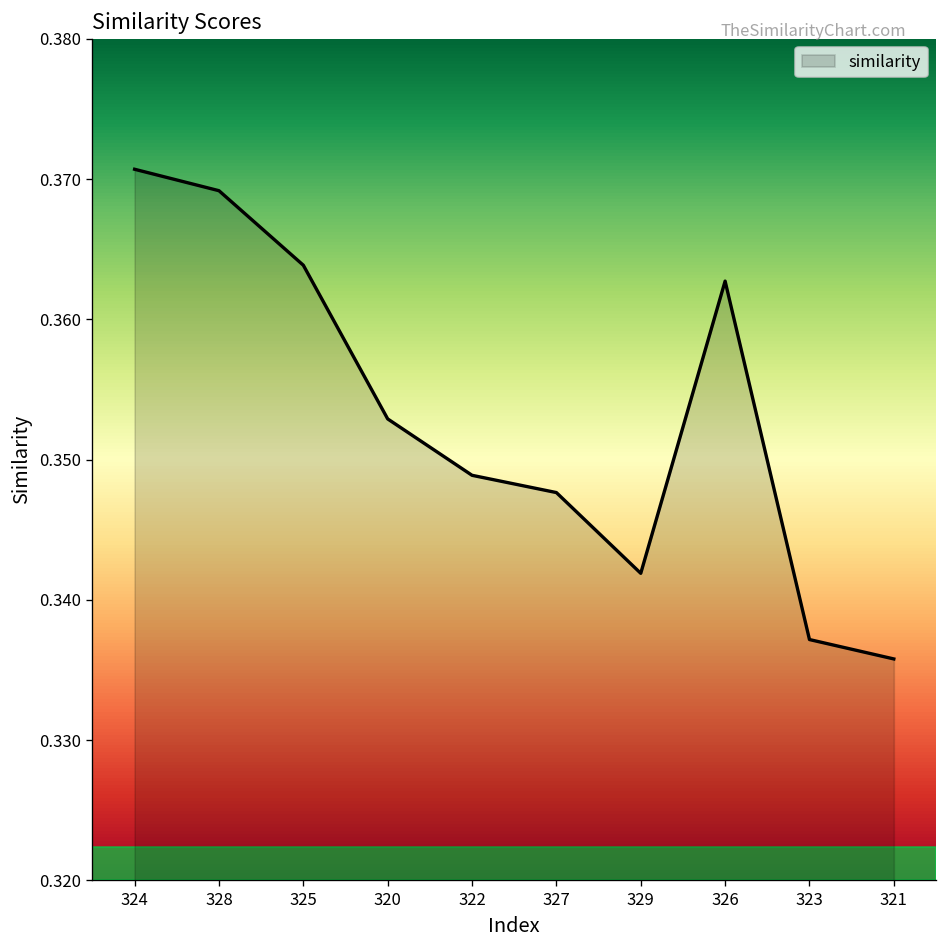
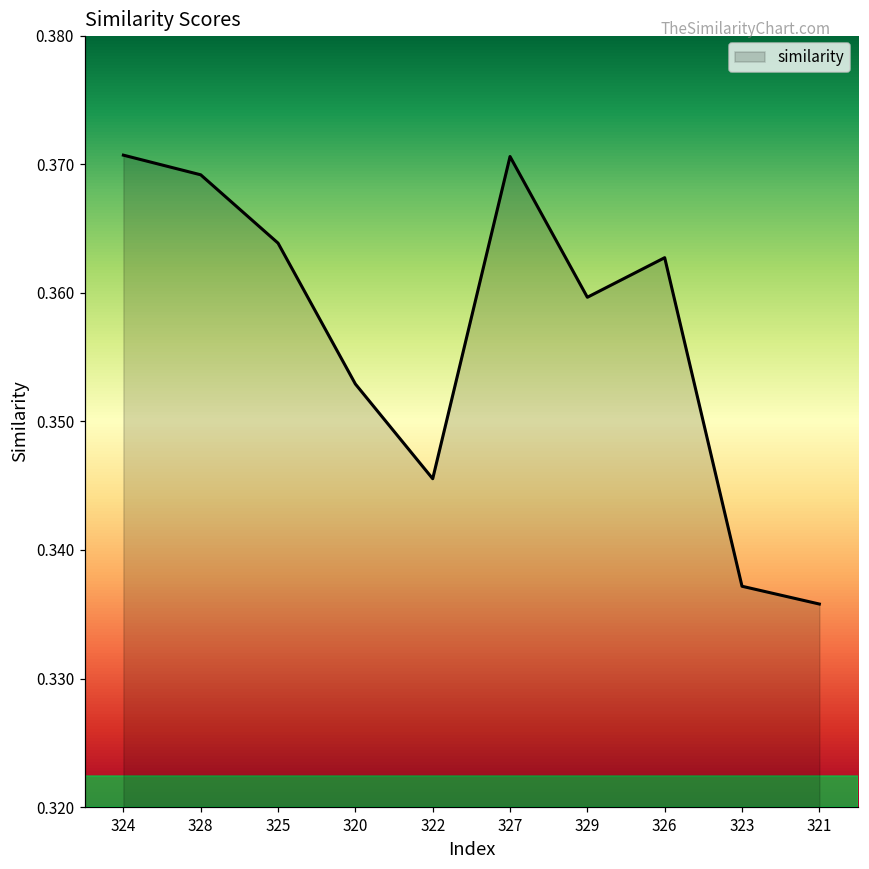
322: 0.3489 -> 0.3455
327: 0.3477 -> 0.3706
329: 0.3419 -> 0.3596
